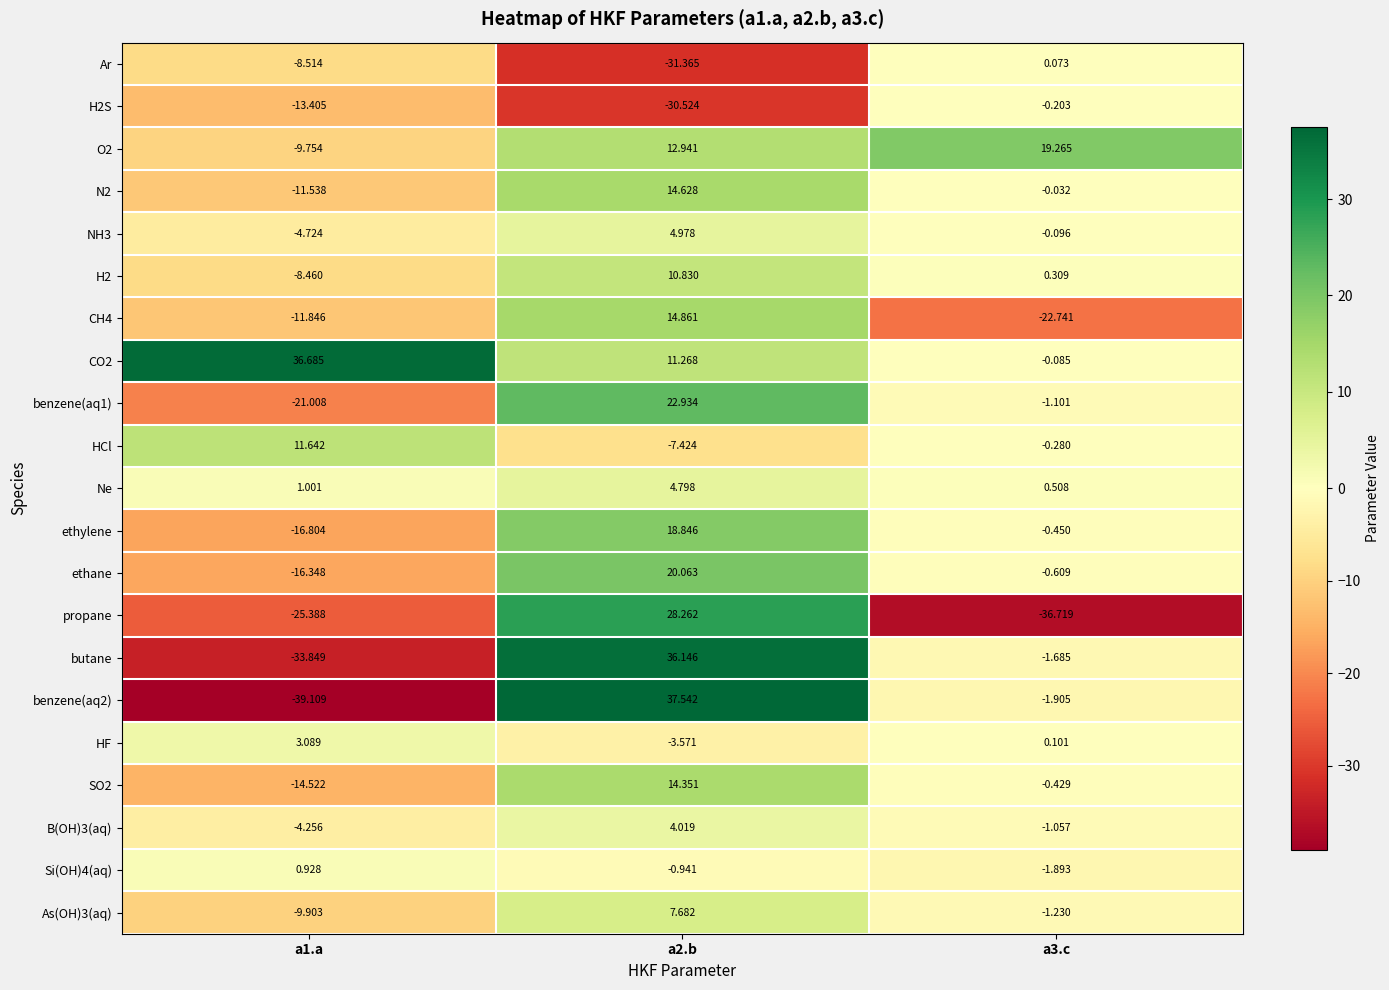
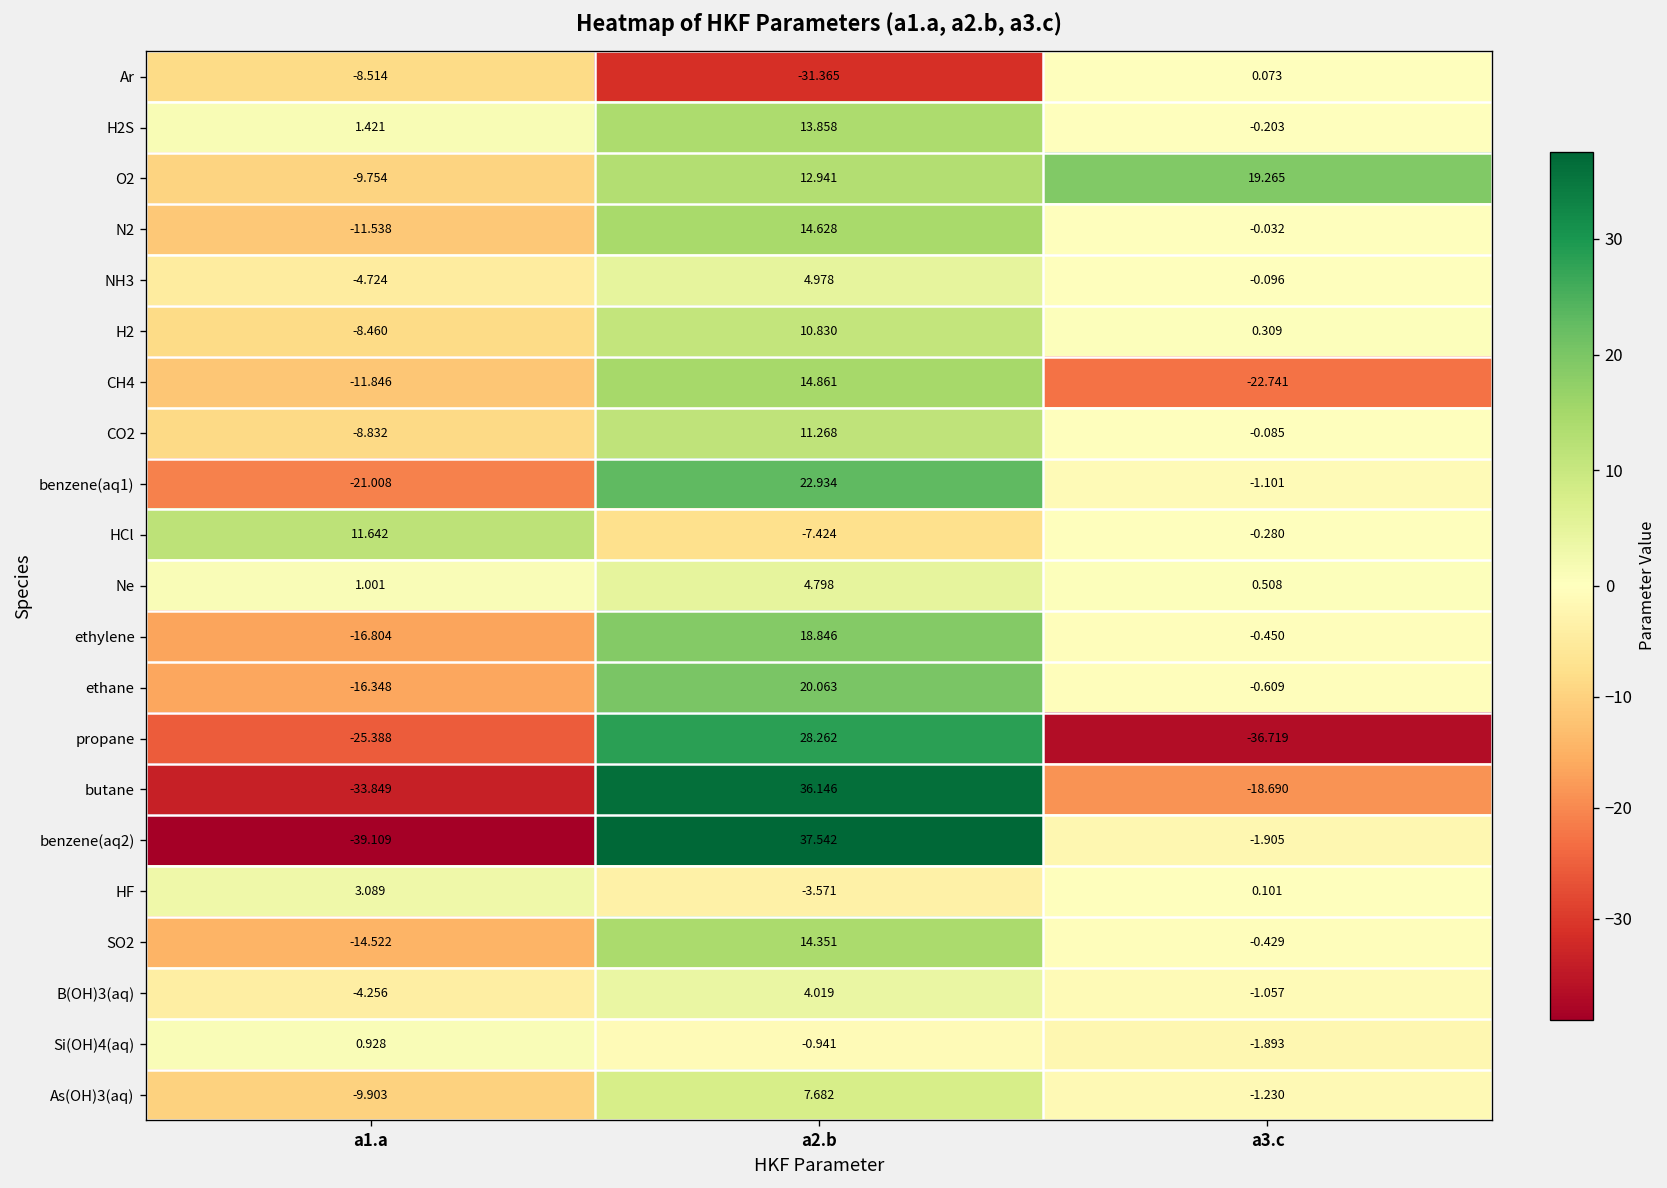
H2S, a1.a: -13.405 -> 1.421
H2S, a2.b: -30.524 -> 13.858
CO2, a1.a: 36.685 -> -8.832
butane, a3.c: -1.685 -> -18.690
